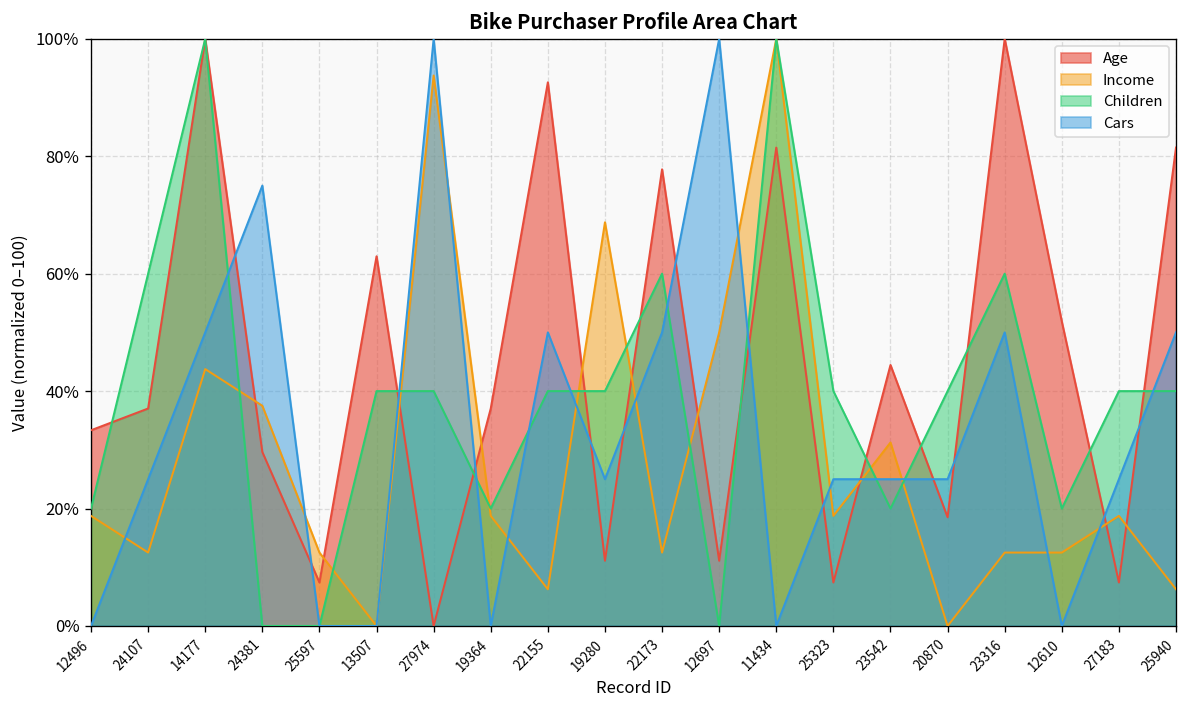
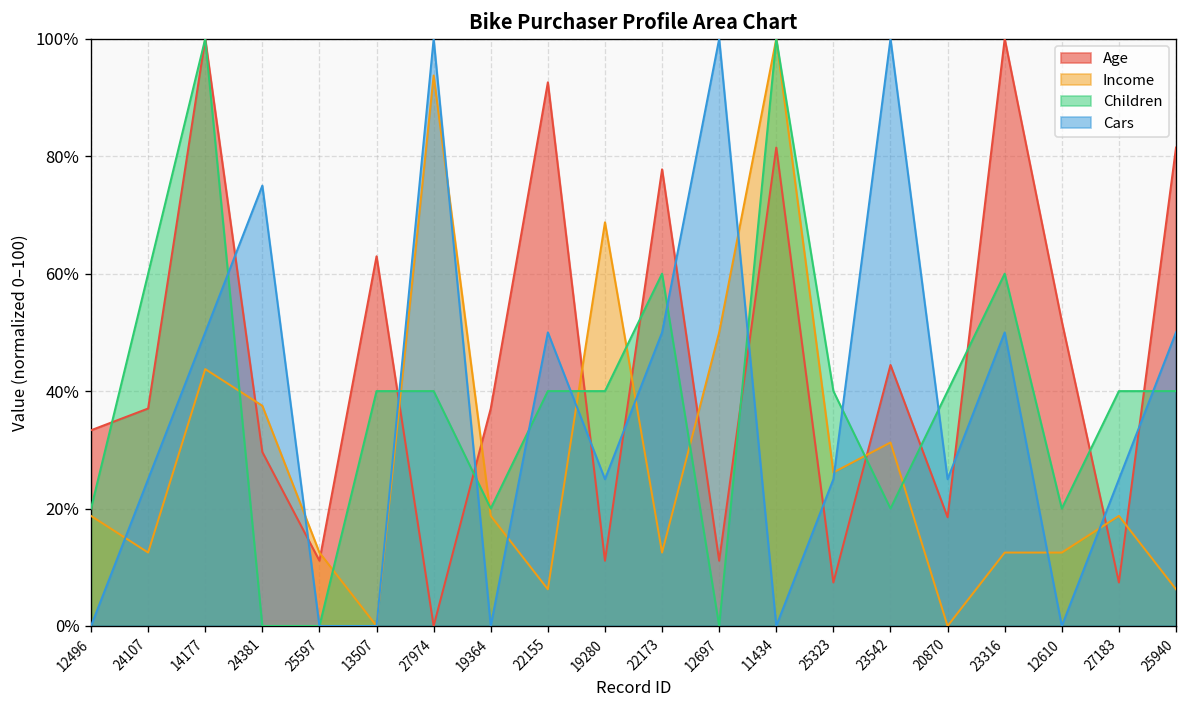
Age, 25597: 7% -> 11%
Income, 25323: 19% -> 26%
Cars, 23542: 25% -> 100%
